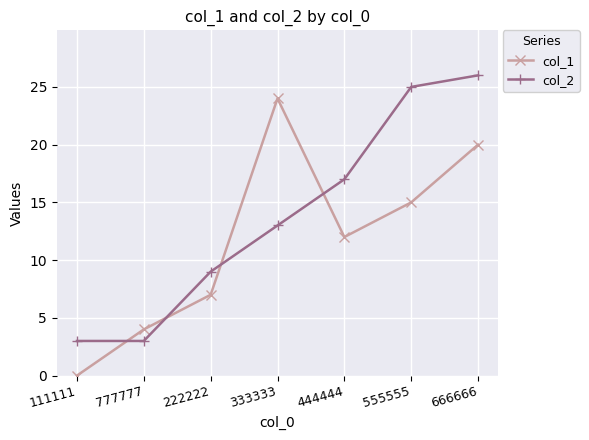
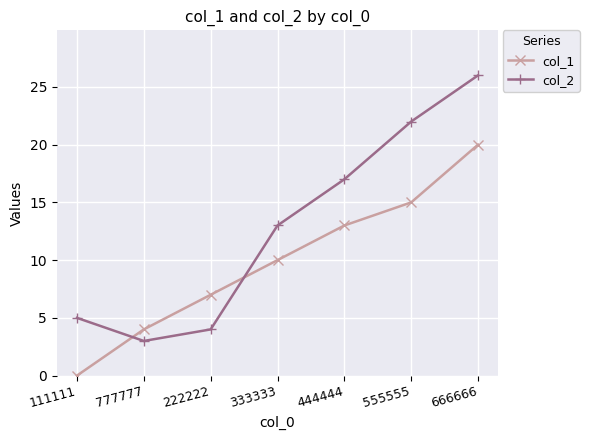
col_2, 111111: 3 -> 5
col_2, 222222: 9 -> 4
col_1, 333333: 24 -> 10
col_1, 444444: 12 -> 13
col_2, 555555: 25 -> 22
